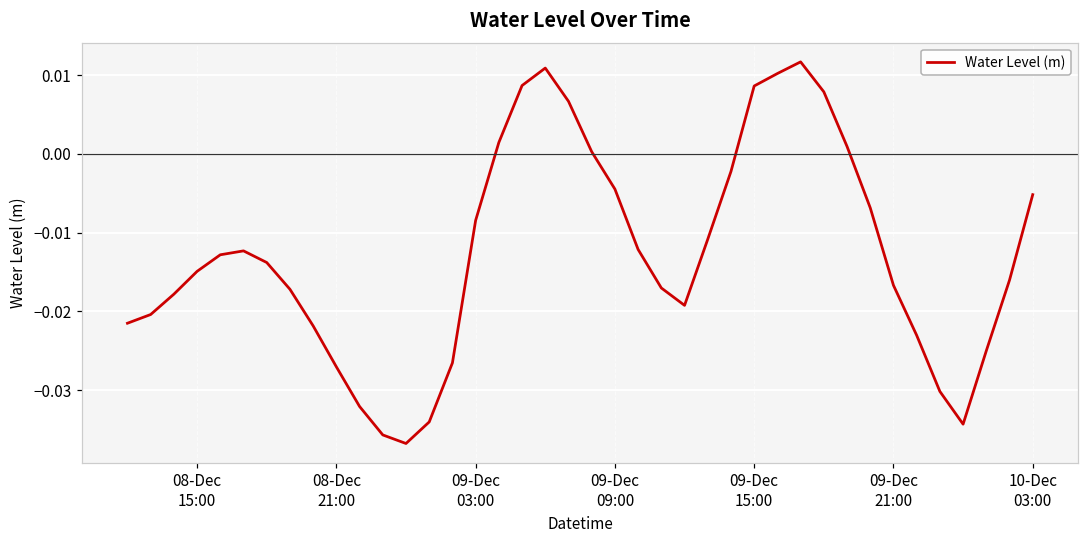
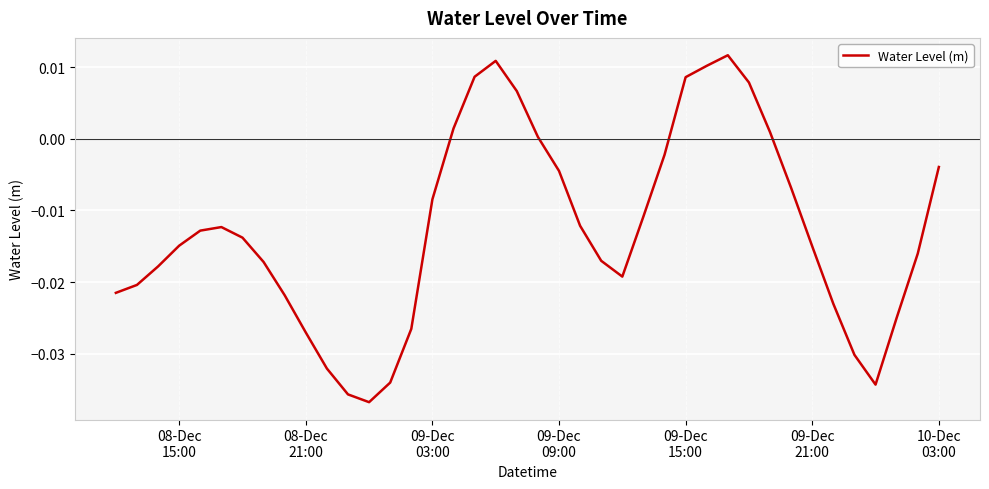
09-Dec 21:00: -0.017 -> -0.015
10-Dec 03:00: -0.005 -> -0.004
